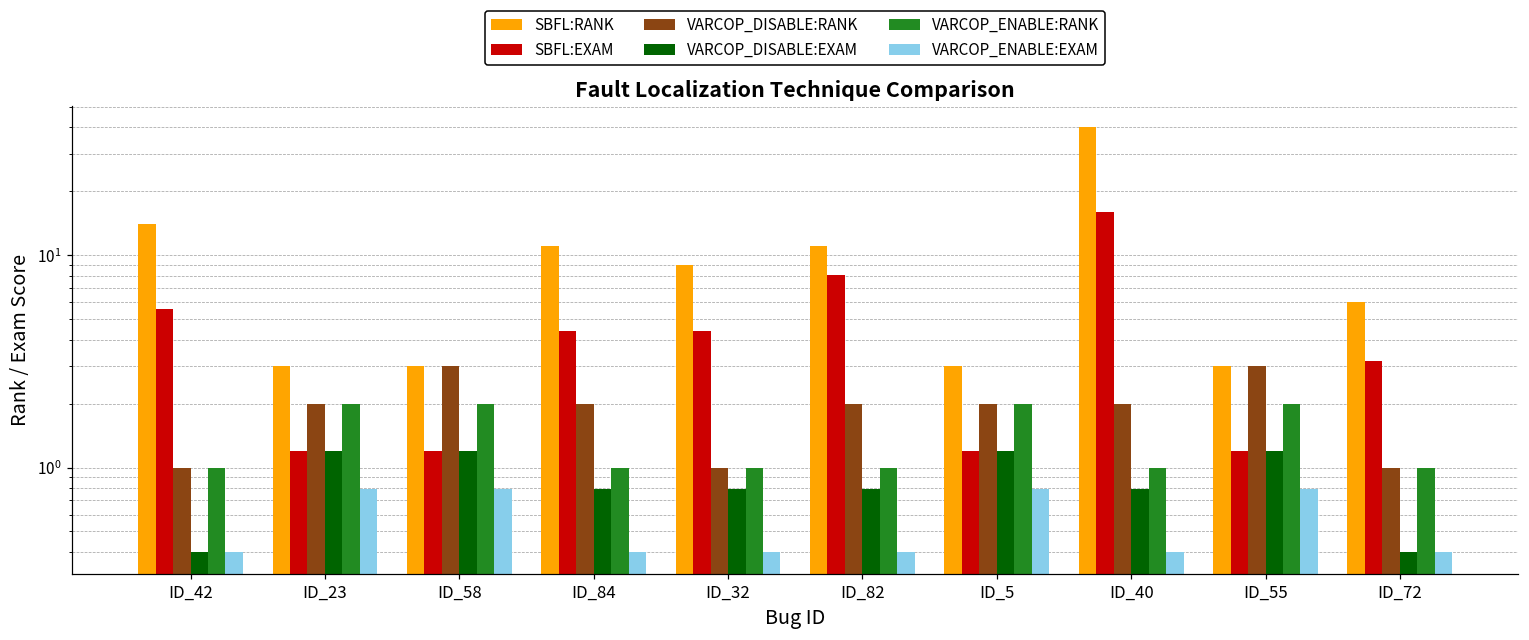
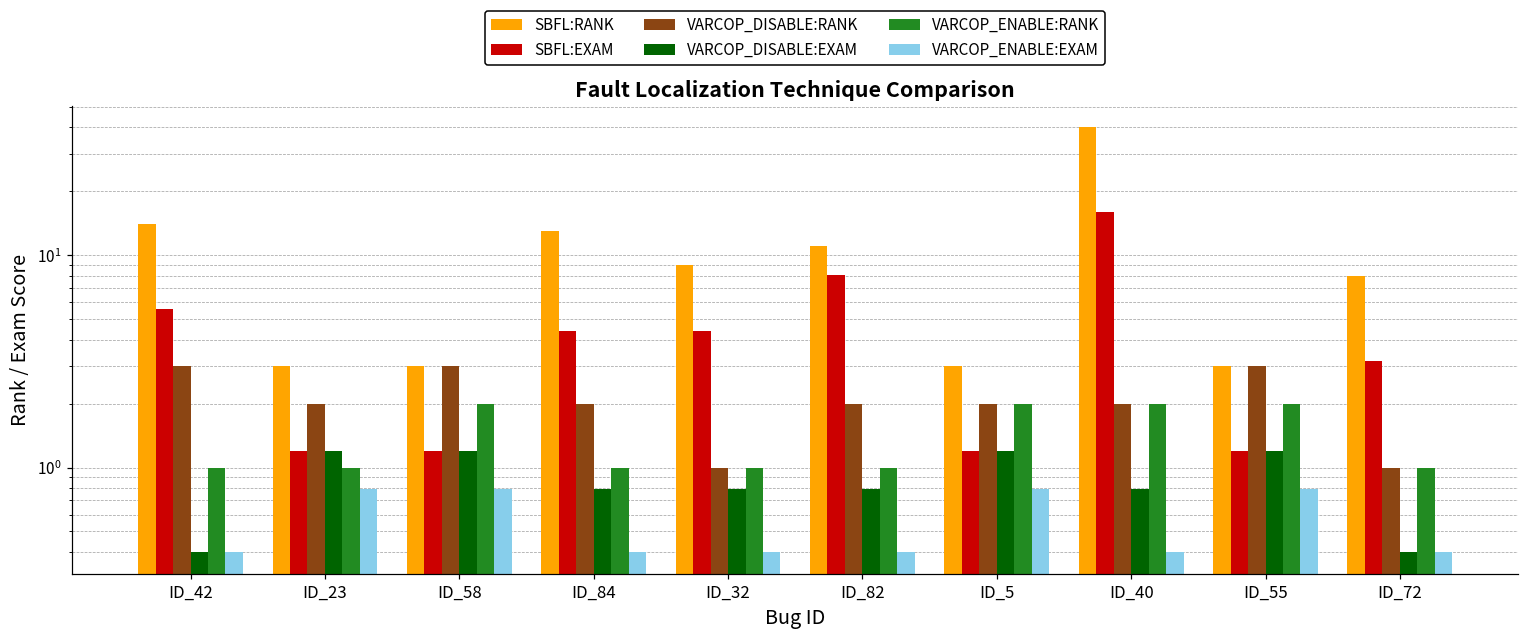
VARCOP_DISABLE:RANK, ID_42: 1 -> 3
VARCOP_ENABLE:RANK, ID_23: 2 -> 1
SBFL:RANK, ID_84: 11 -> 13
VARCOP_ENABLE:RANK, ID_40: 1 -> 2
SBFL:RANK, ID_72: 6 -> 8
